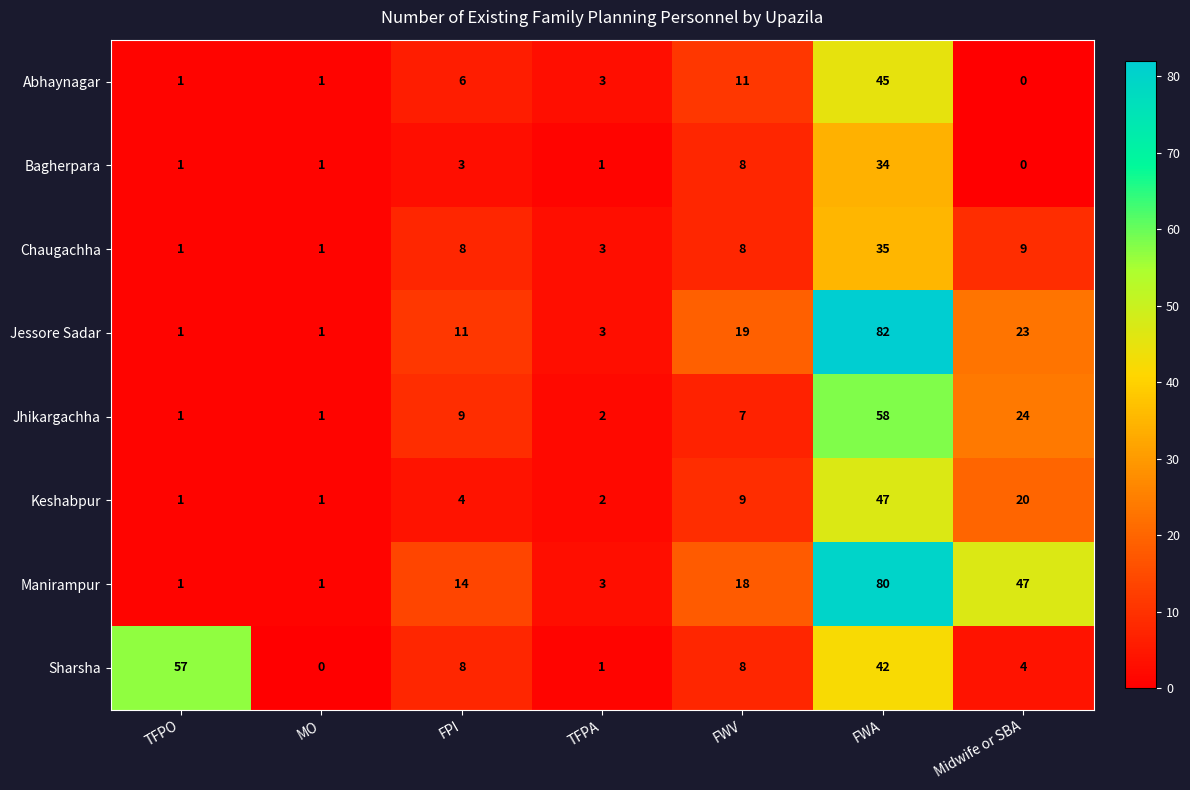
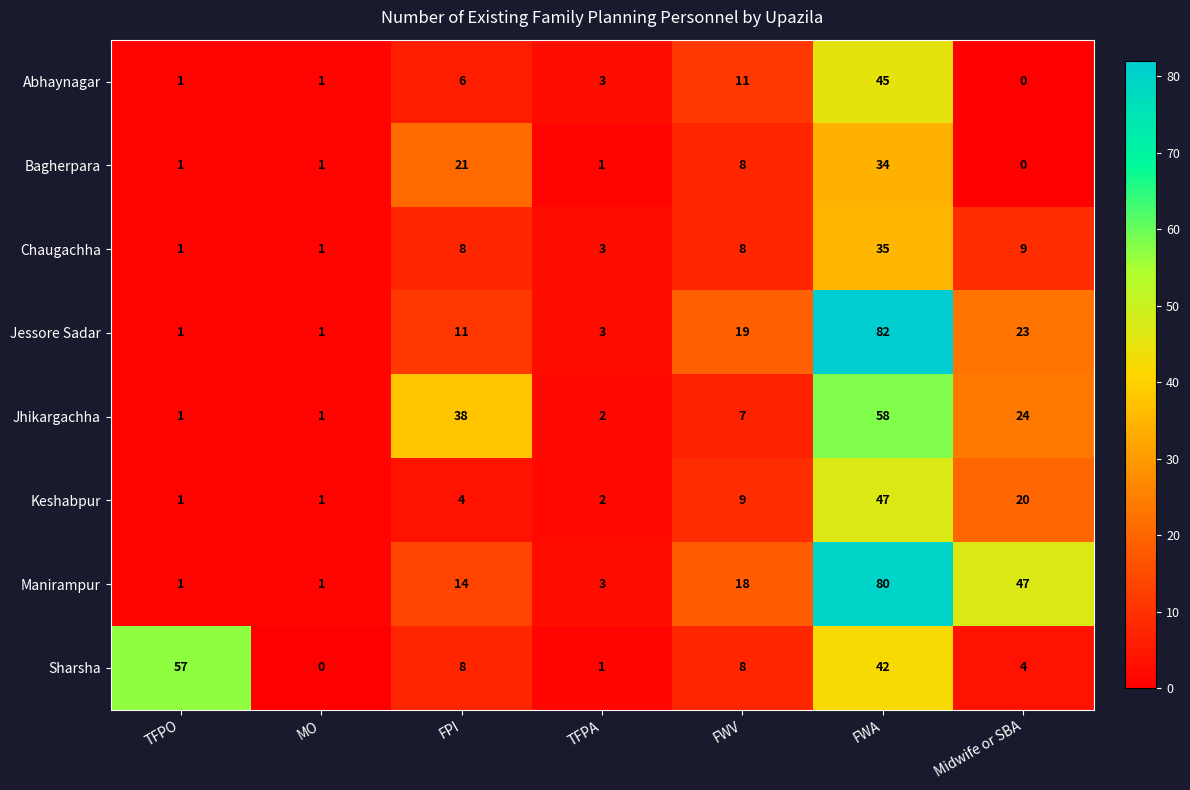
Bagherpara, FPI: 3 -> 21
Jhikargachha, FPI: 9 -> 38
